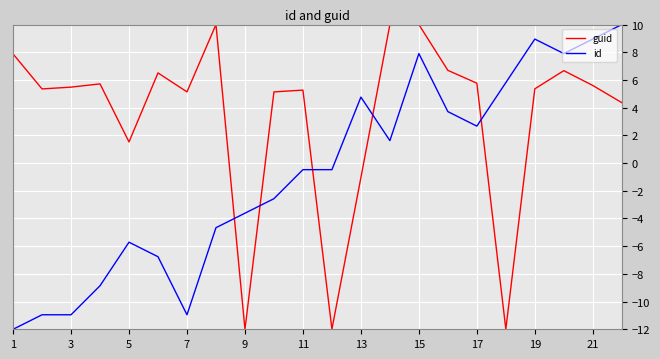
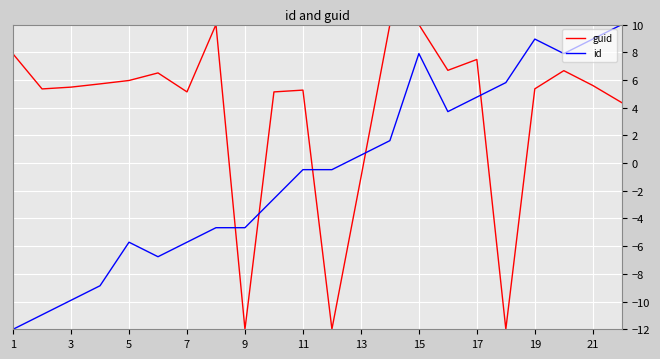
id, 3: -11.0 -> -9.9
guid, 5: 1.5 -> 6.0
id, 7: -11.0 -> -5.7
id, 9: -3.6 -> -4.7
id, 13: 4.8 -> 0.6
guid, 17: 5.8 -> 7.5
id, 17: 2.7 -> 4.8
